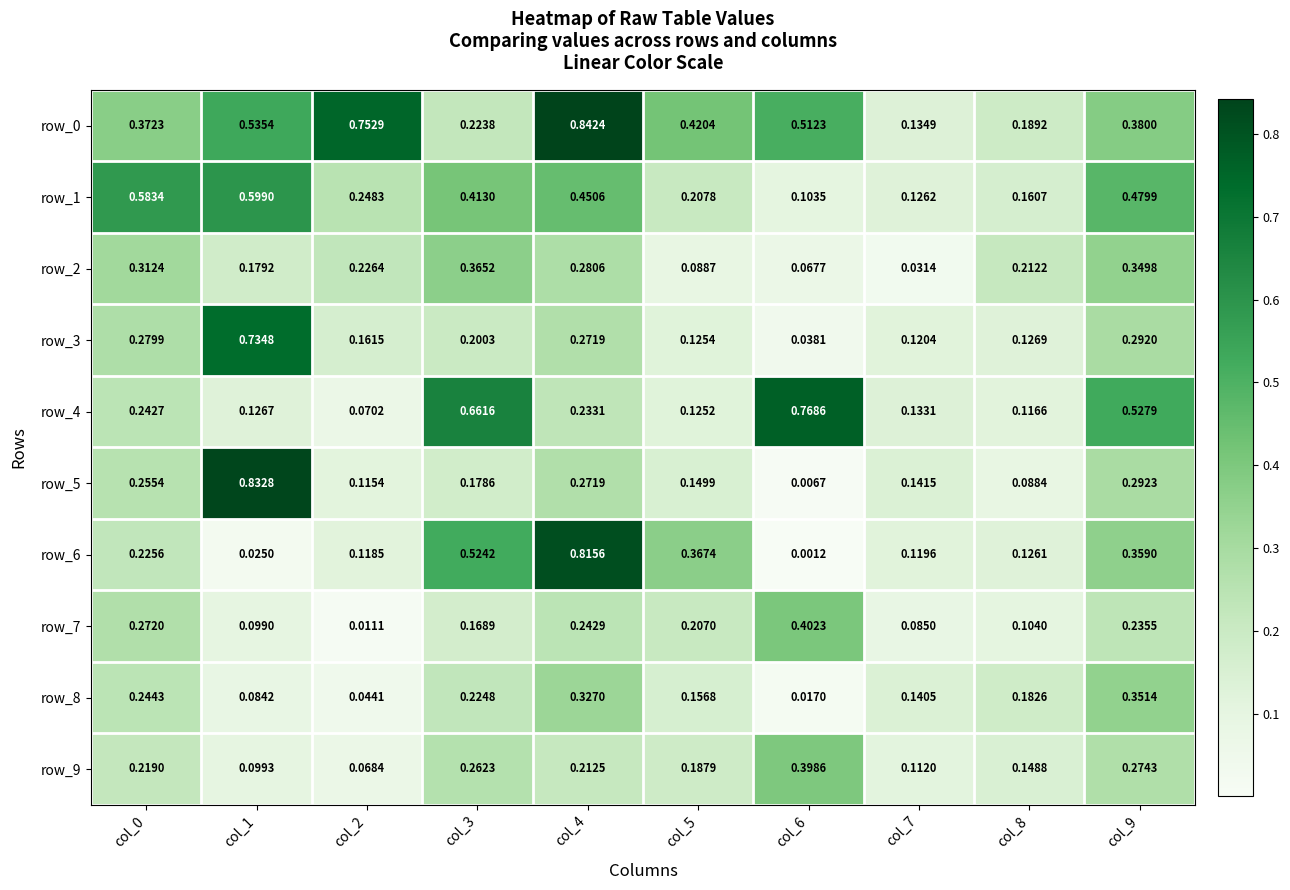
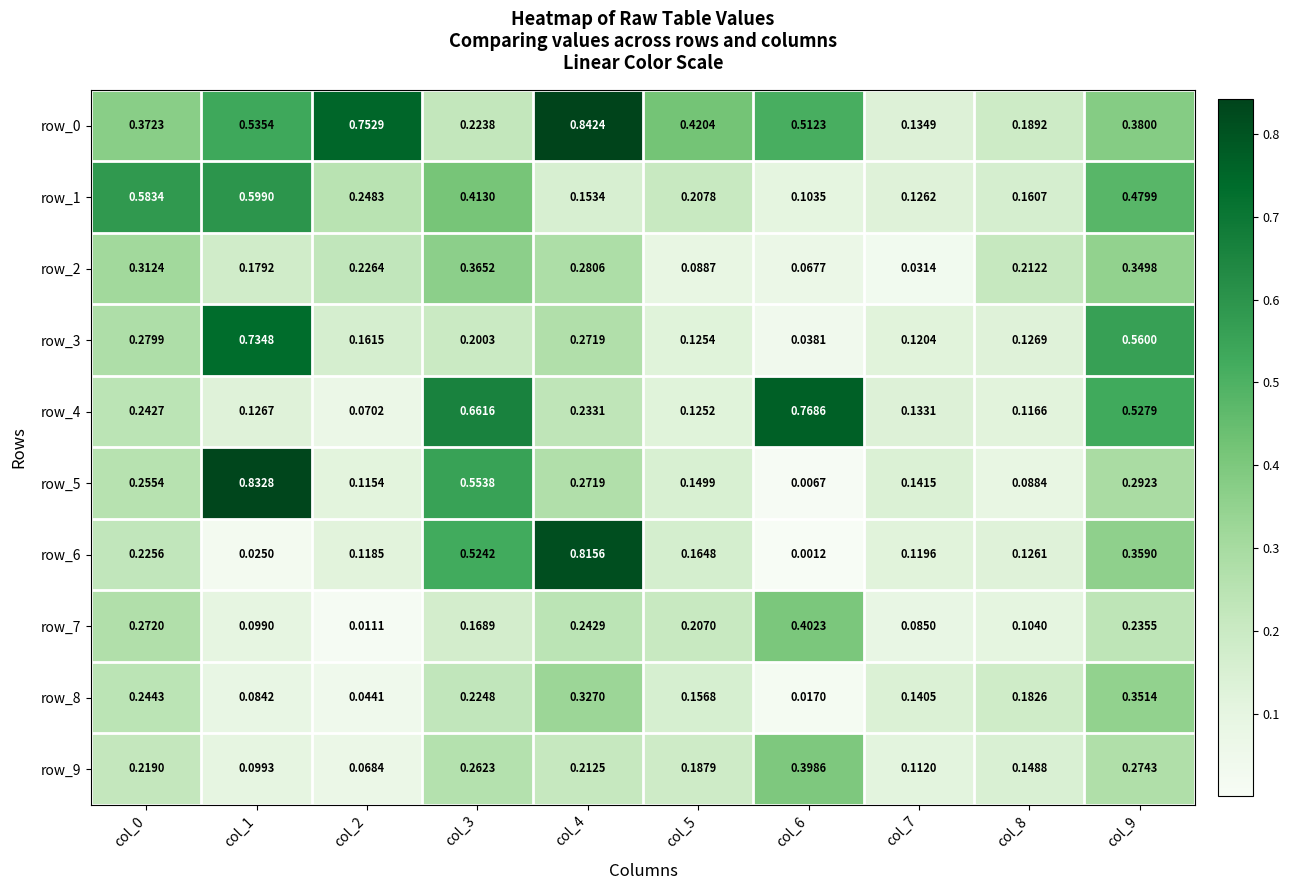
row_1, col_4: 0.4506 -> 0.1534
row_3, col_9: 0.2920 -> 0.5600
row_5, col_3: 0.1786 -> 0.5538
row_6, col_5: 0.3674 -> 0.1648
